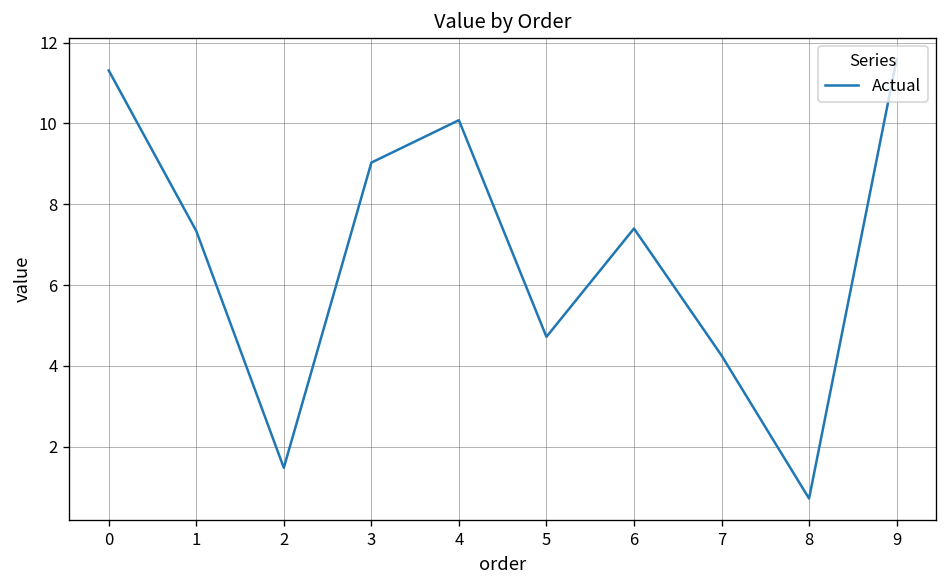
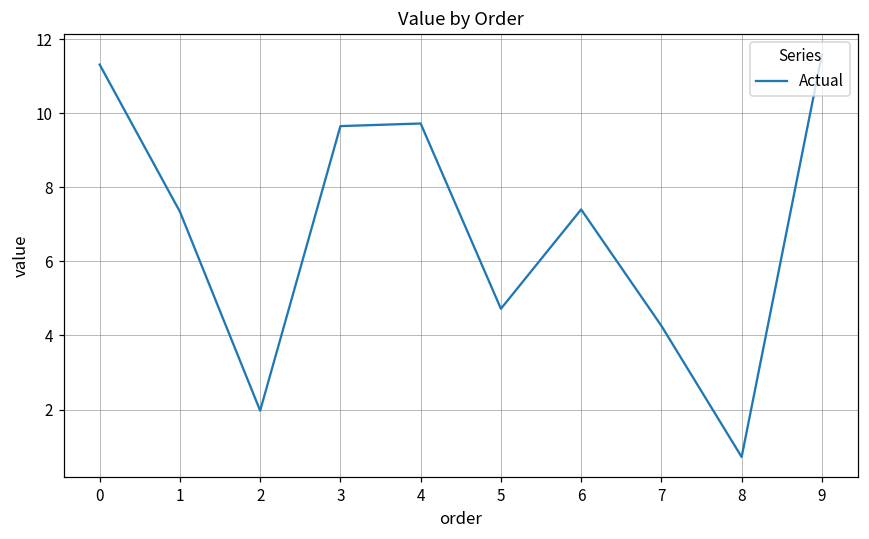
2: 1.5 -> 2.0
3: 9.0 -> 9.7
4: 10.1 -> 9.7
